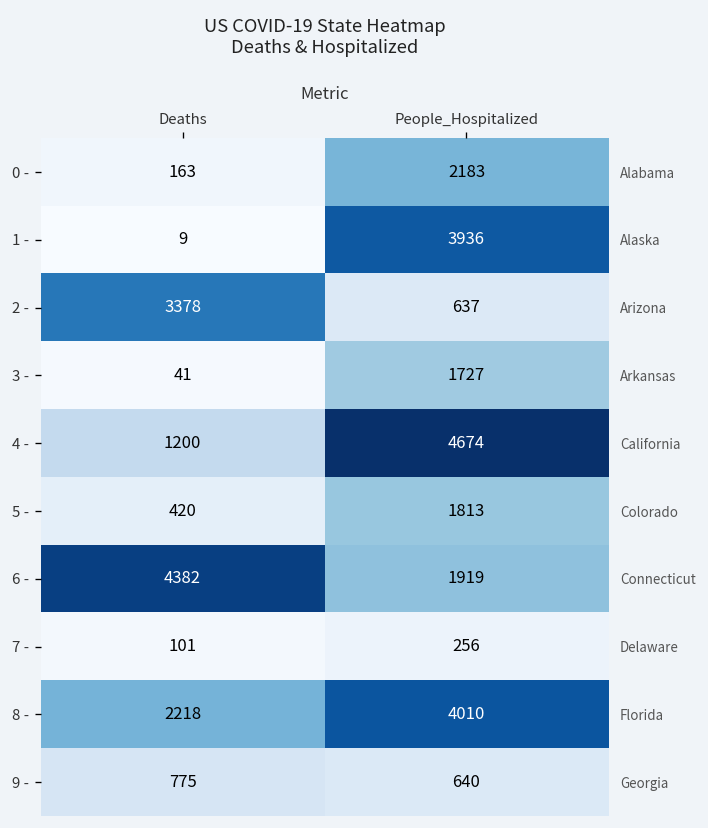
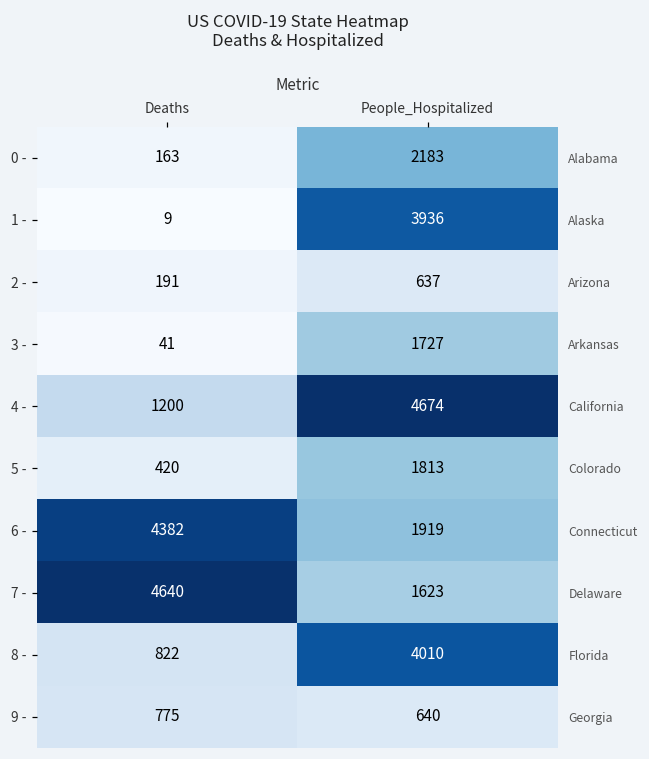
2 -, Deaths: 3378 -> 191
7 -, Deaths: 101 -> 4640
7 -, People_Hospitalized: 256 -> 1623
8 -, Deaths: 2218 -> 822
